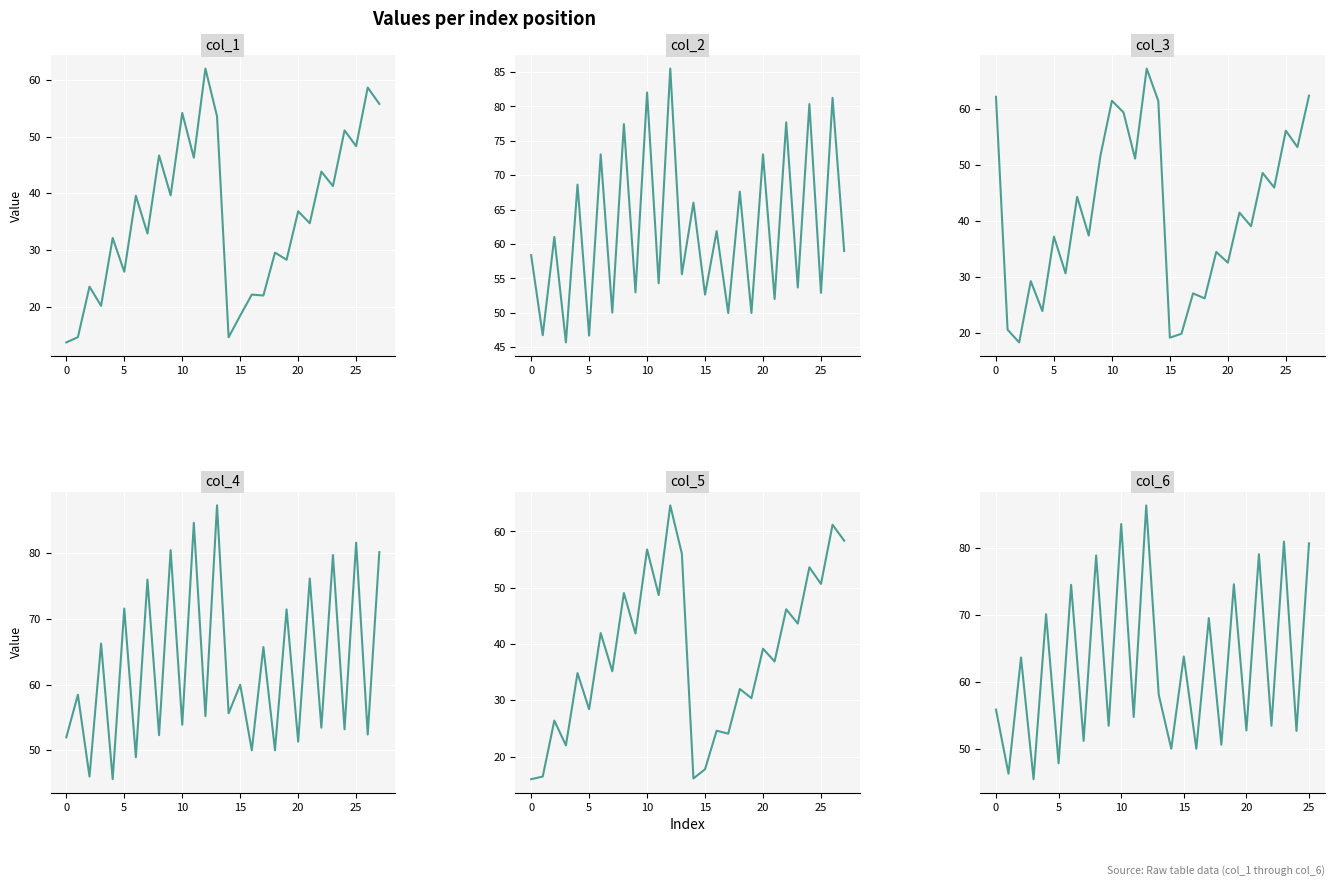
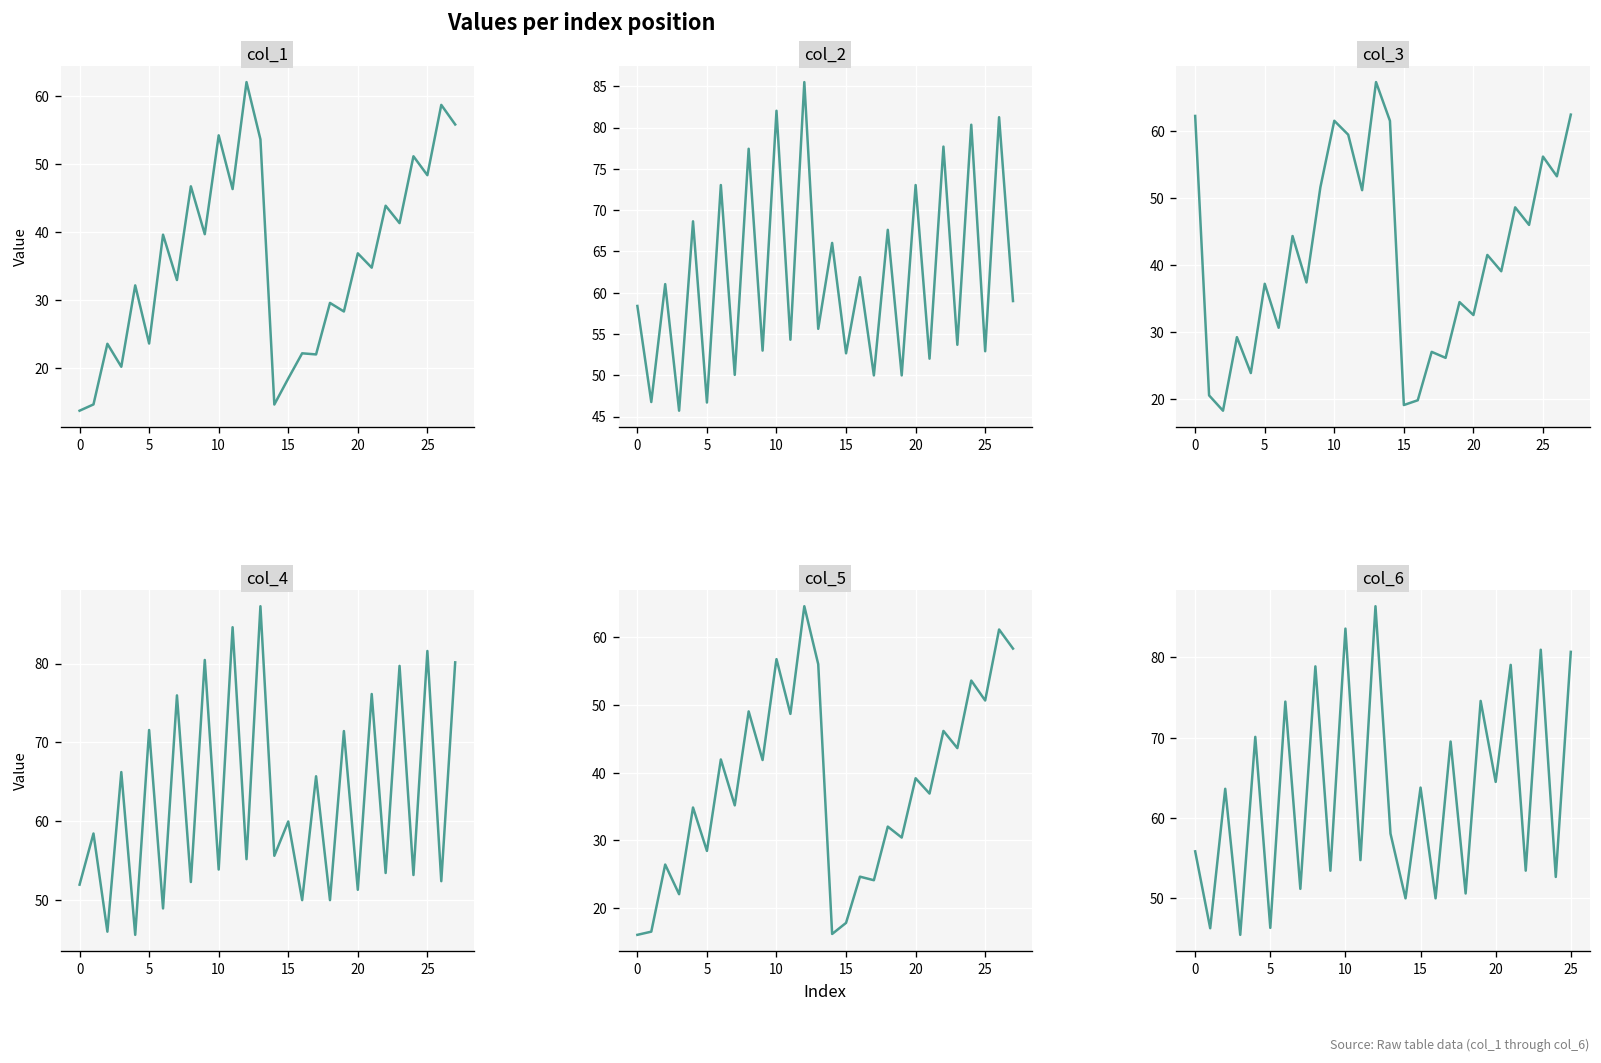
col_1, 5: 26 -> 24
col_6, 5: 48 -> 46
col_6, 20: 53 -> 64
